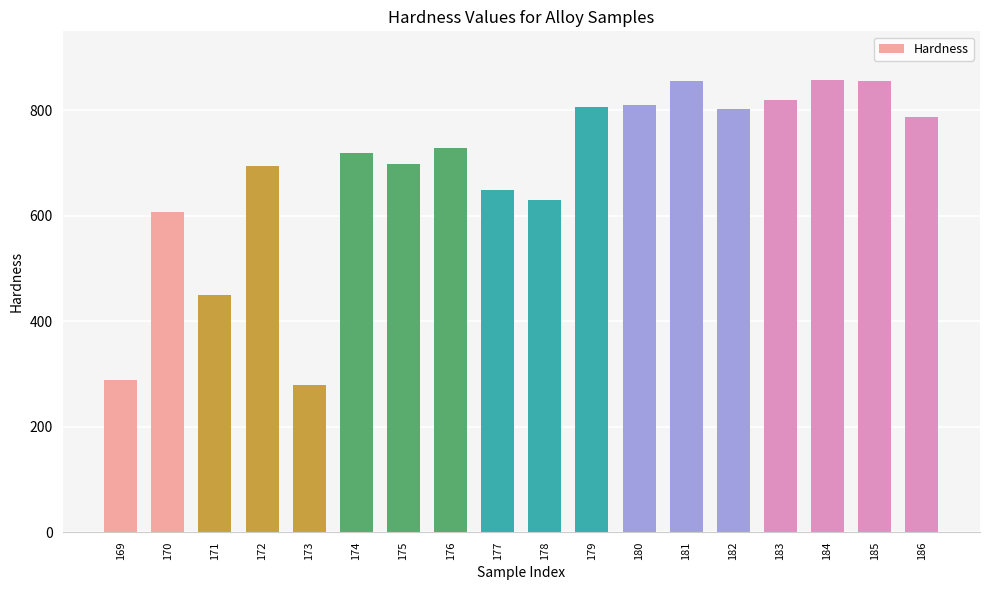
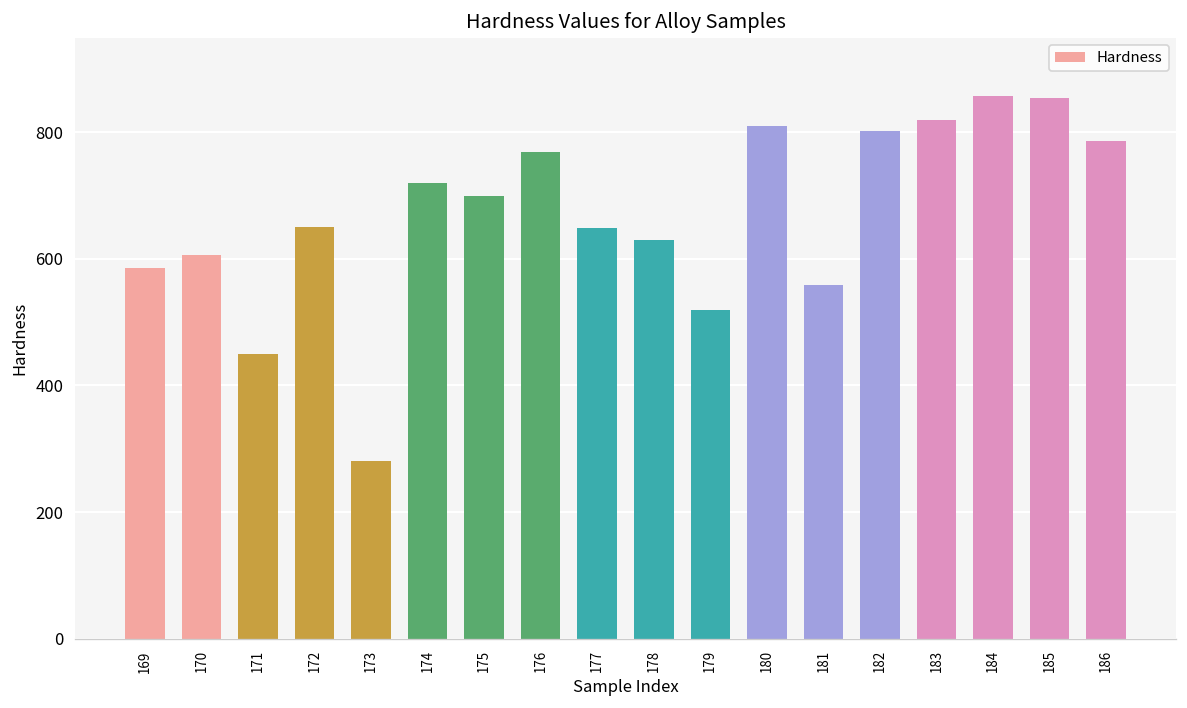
169: 290 -> 590
172: 690 -> 650
176: 730 -> 770
179: 810 -> 520
181: 860 -> 560
